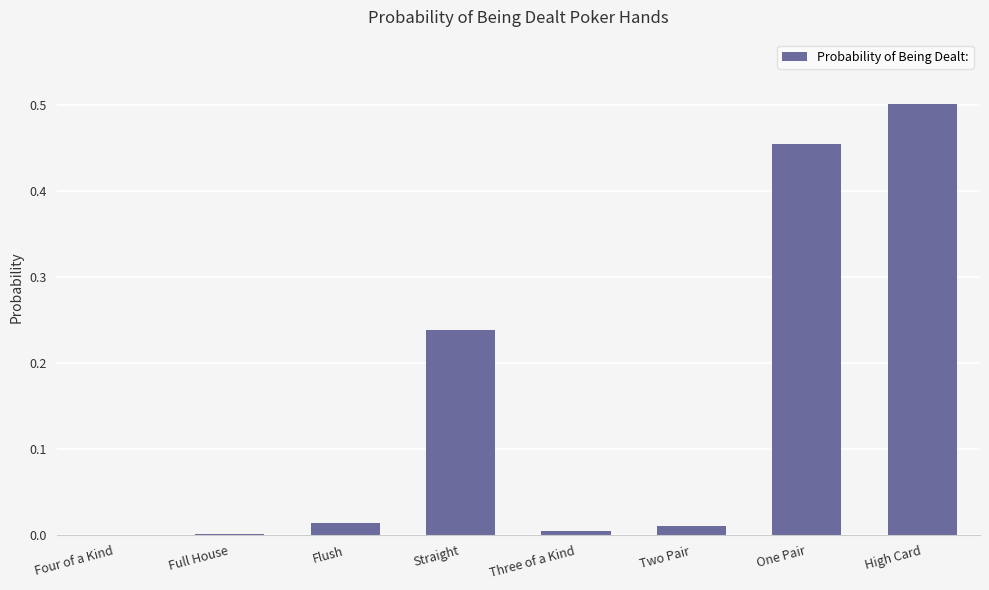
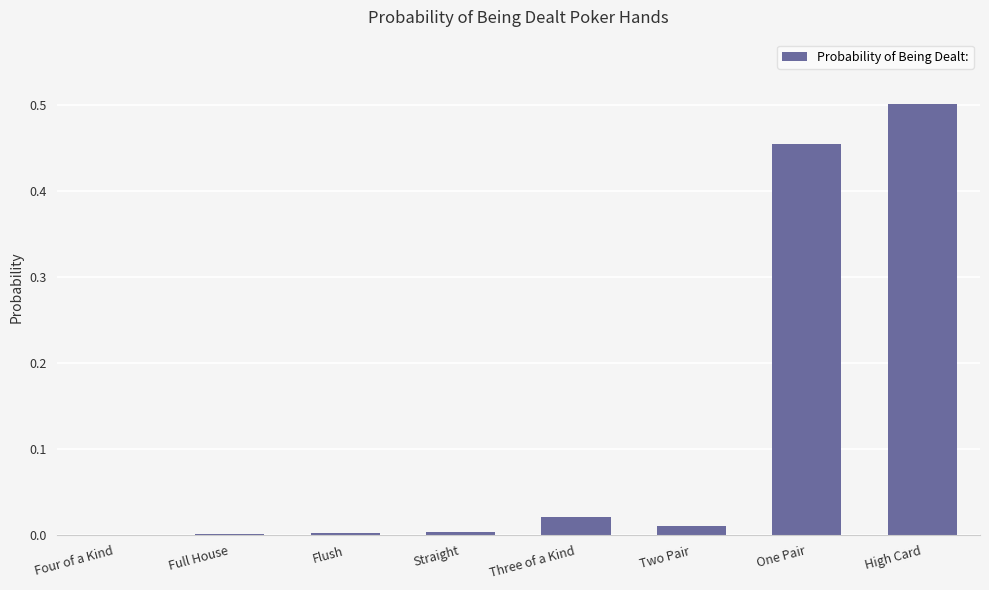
Flush: 0.01 -> 0.00
Straight: 0.24 -> 0.00
Three of a Kind: 0.00 -> 0.02
